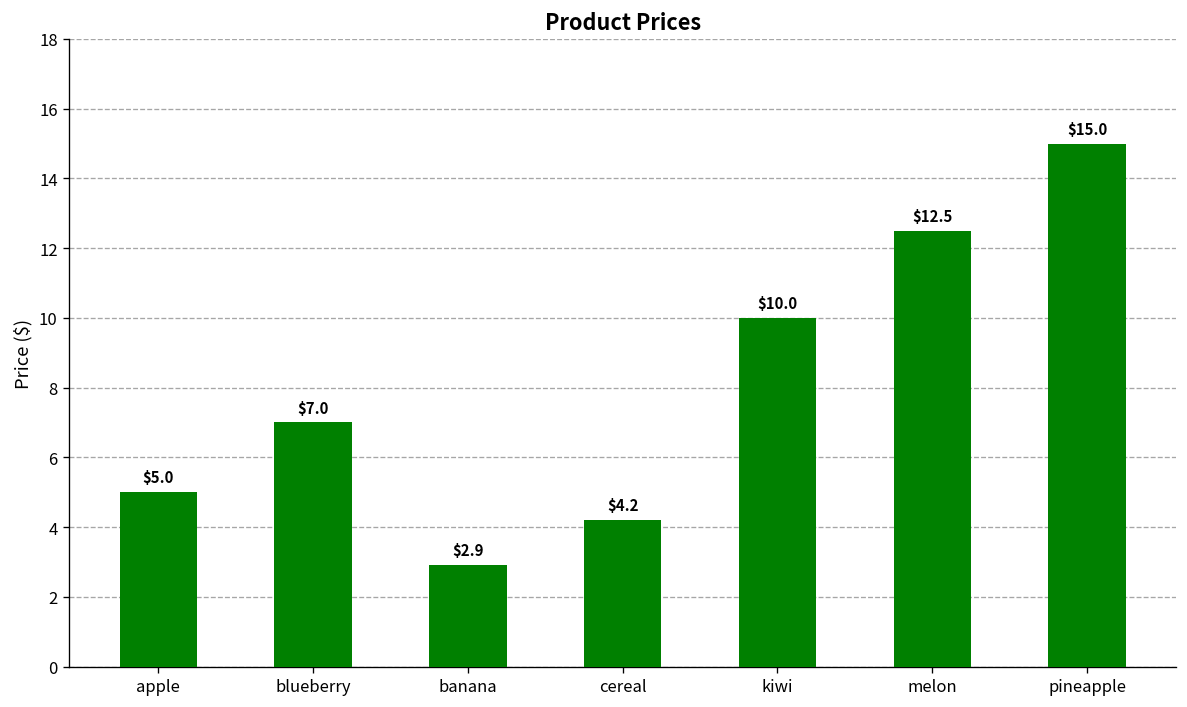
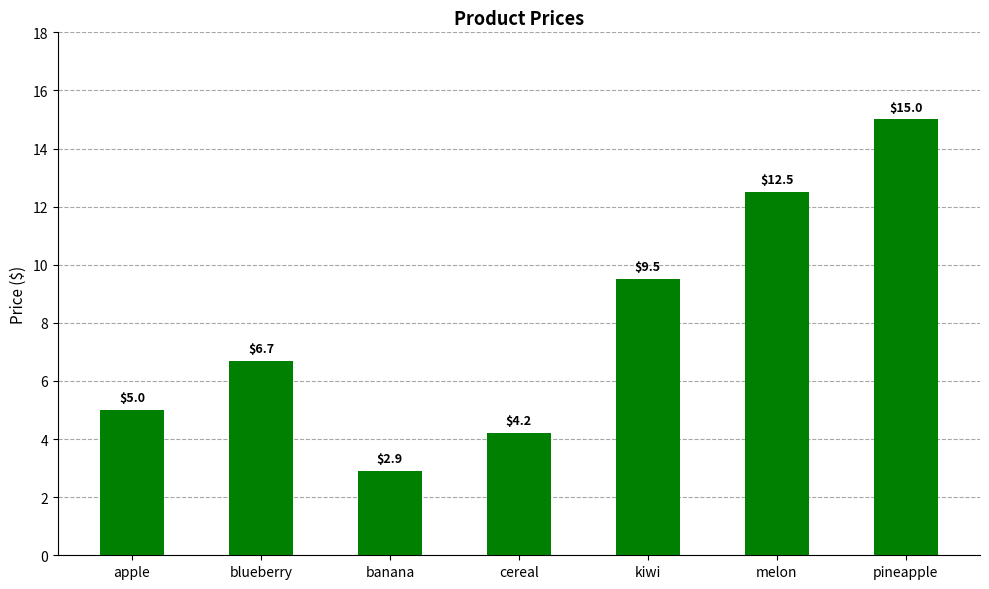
blueberry: $7.0 -> $6.7
kiwi: $10.0 -> $9.5
